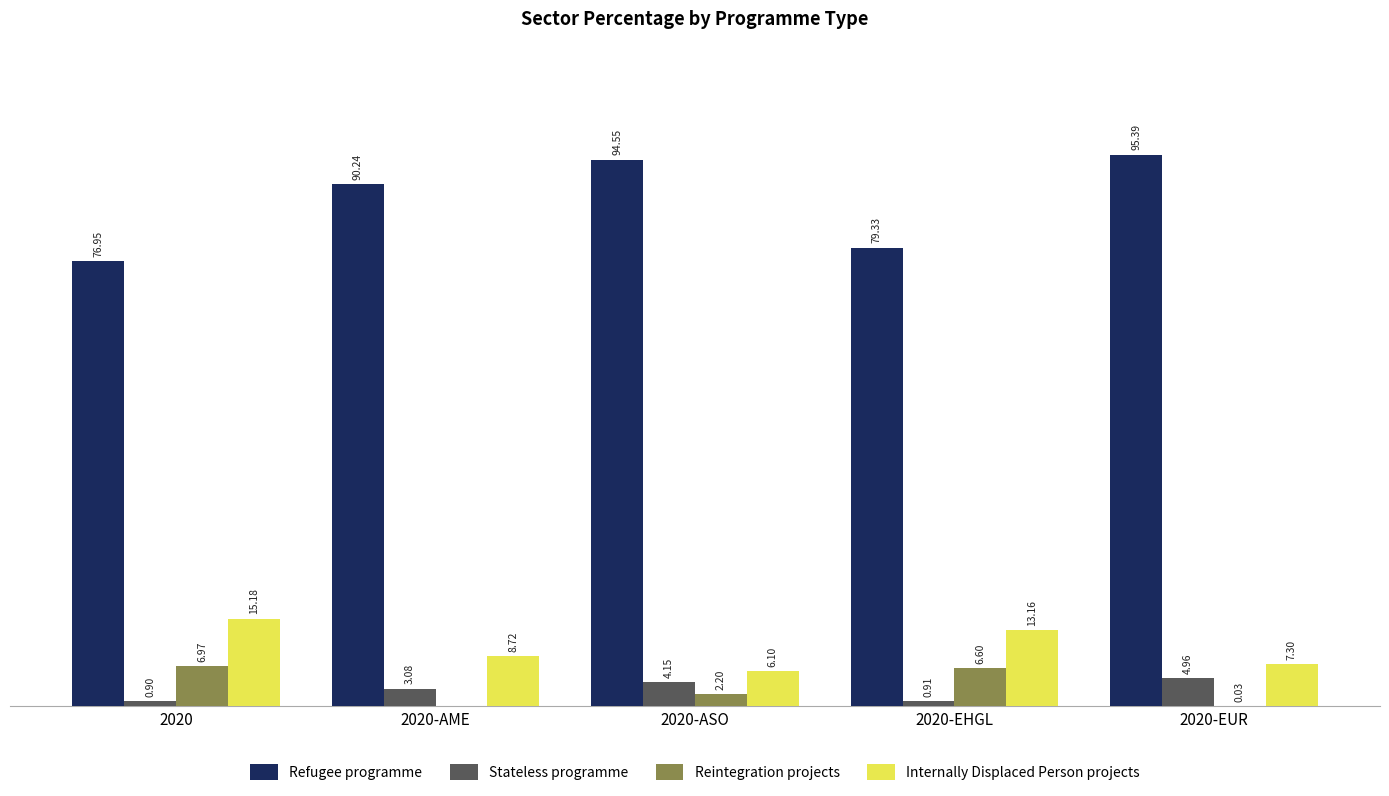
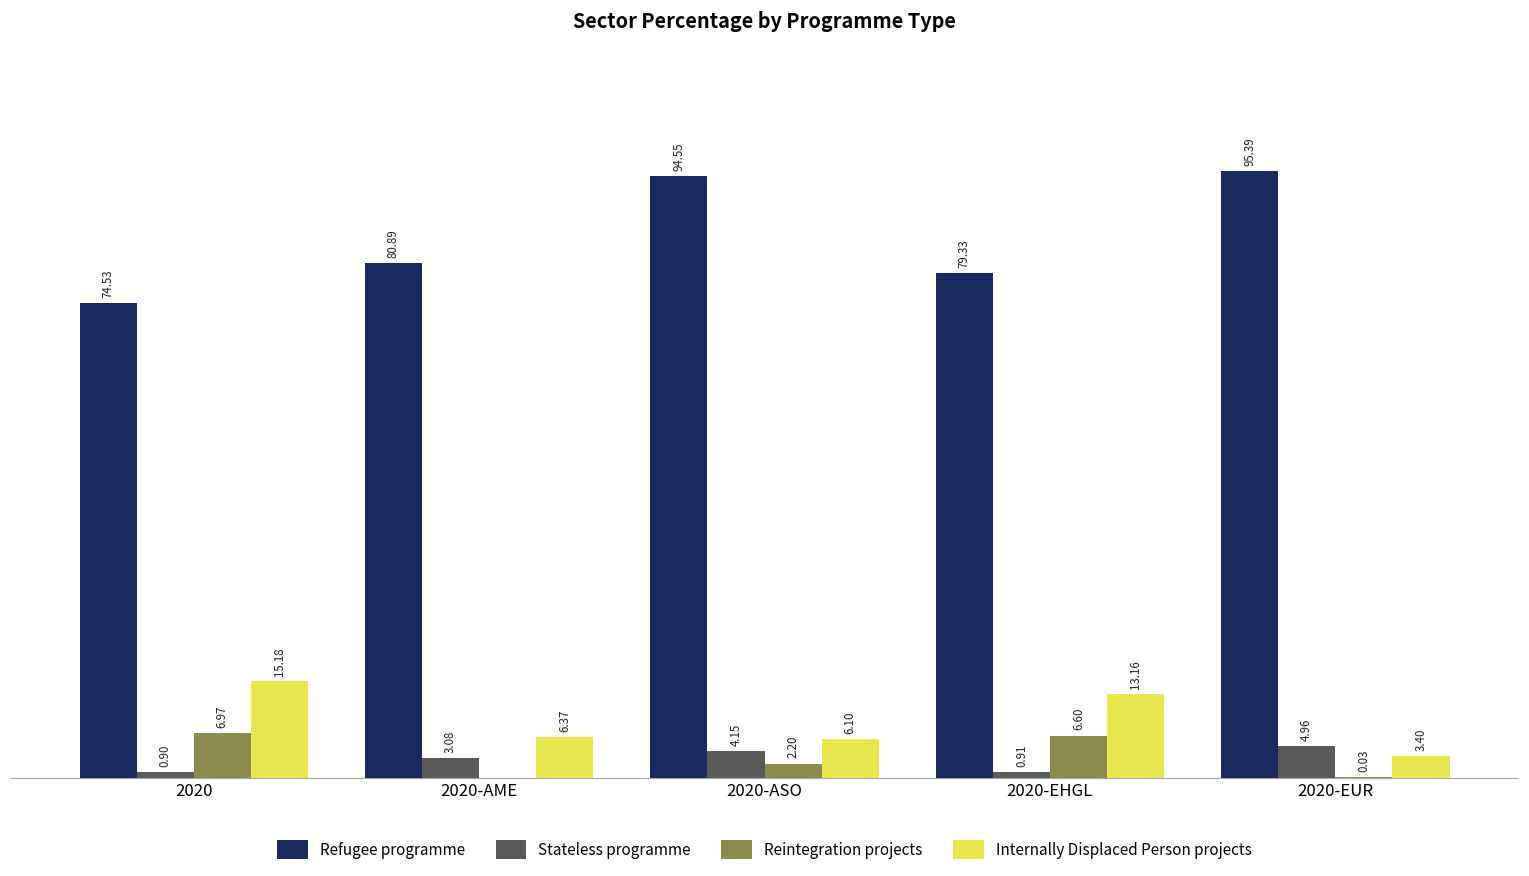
Refugee programme, 2020: 76.95 -> 74.53
Refugee programme, 2020-AME: 90.24 -> 80.89
Internally Displaced Person projects, 2020-AME: 8.72 -> 6.37
Internally Displaced Person projects, 2020-EUR: 7.30 -> 3.40
